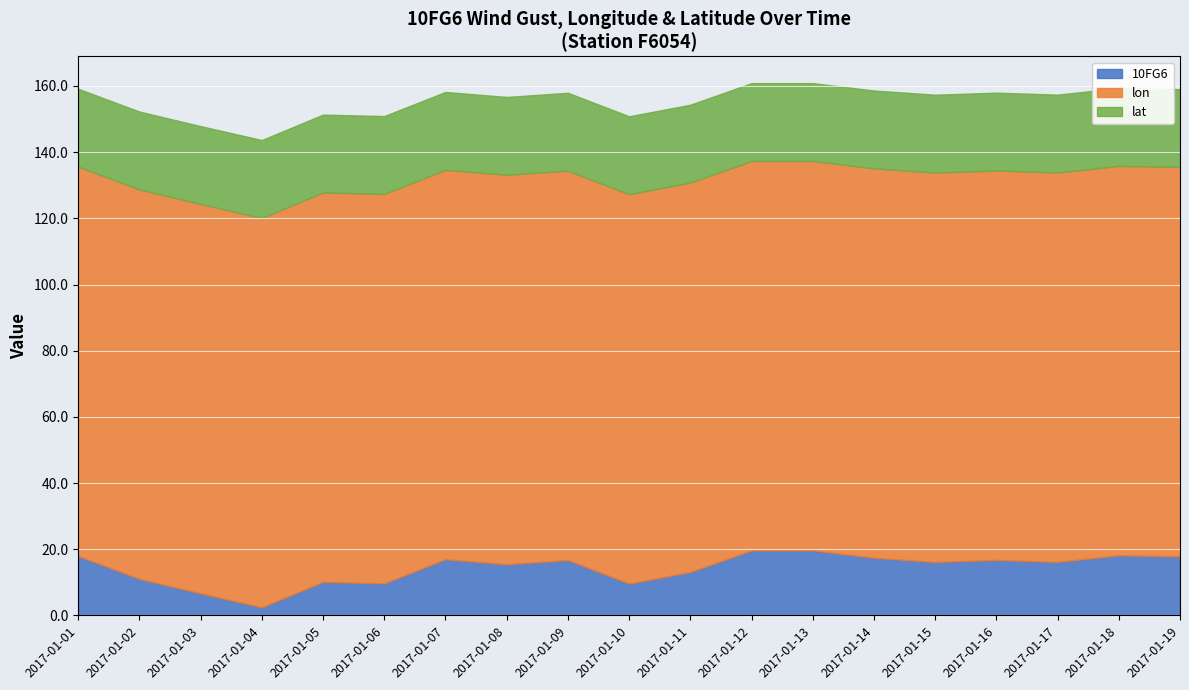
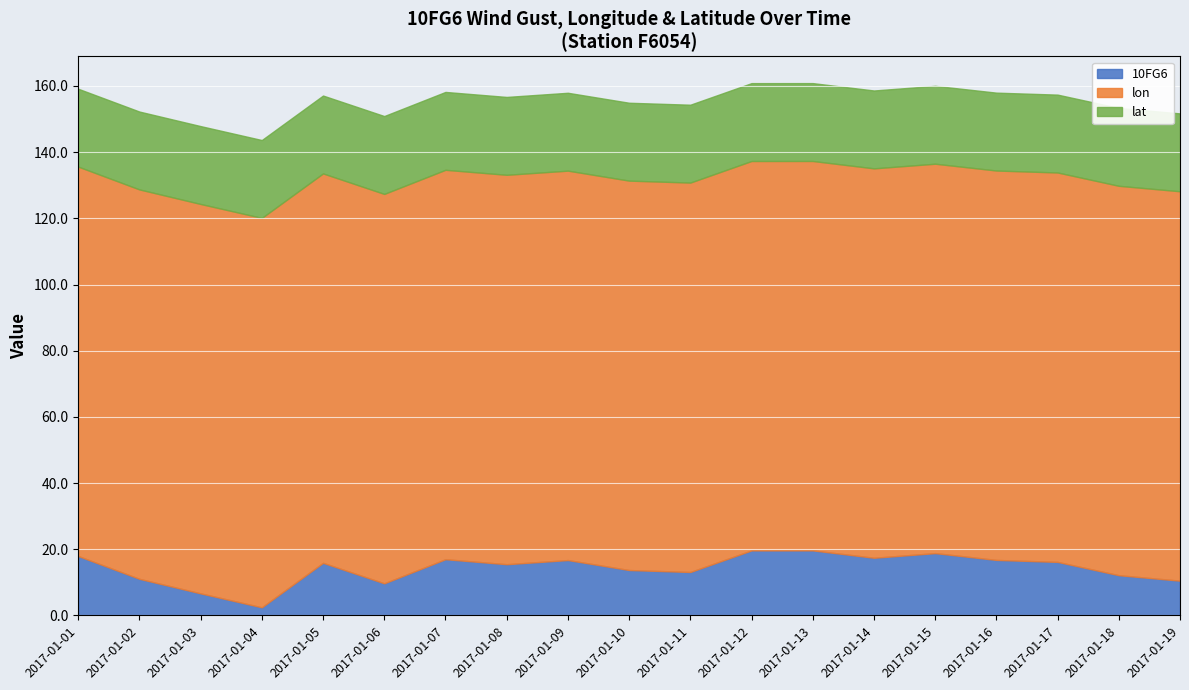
10FG6, 2017-01-05: 10 -> 16
10FG6, 2017-01-10: 10 -> 14
10FG6, 2017-01-15: 16 -> 19
10FG6, 2017-01-18: 18 -> 12
10FG6, 2017-01-19: 18 -> 10
